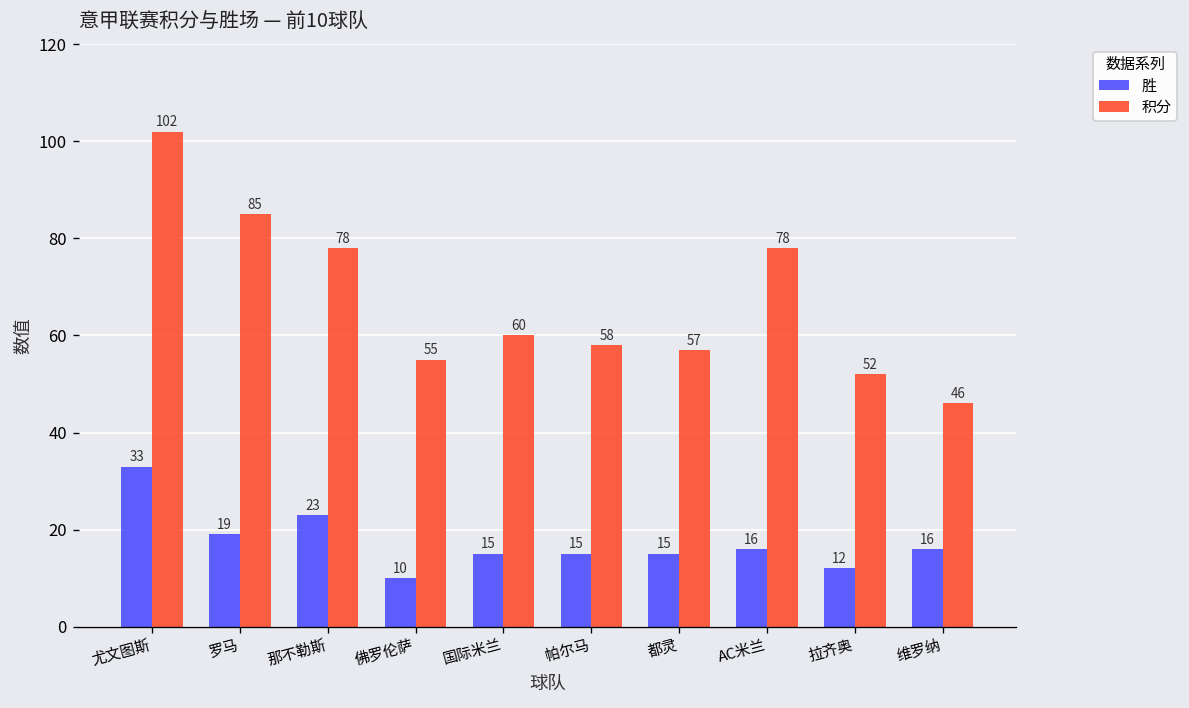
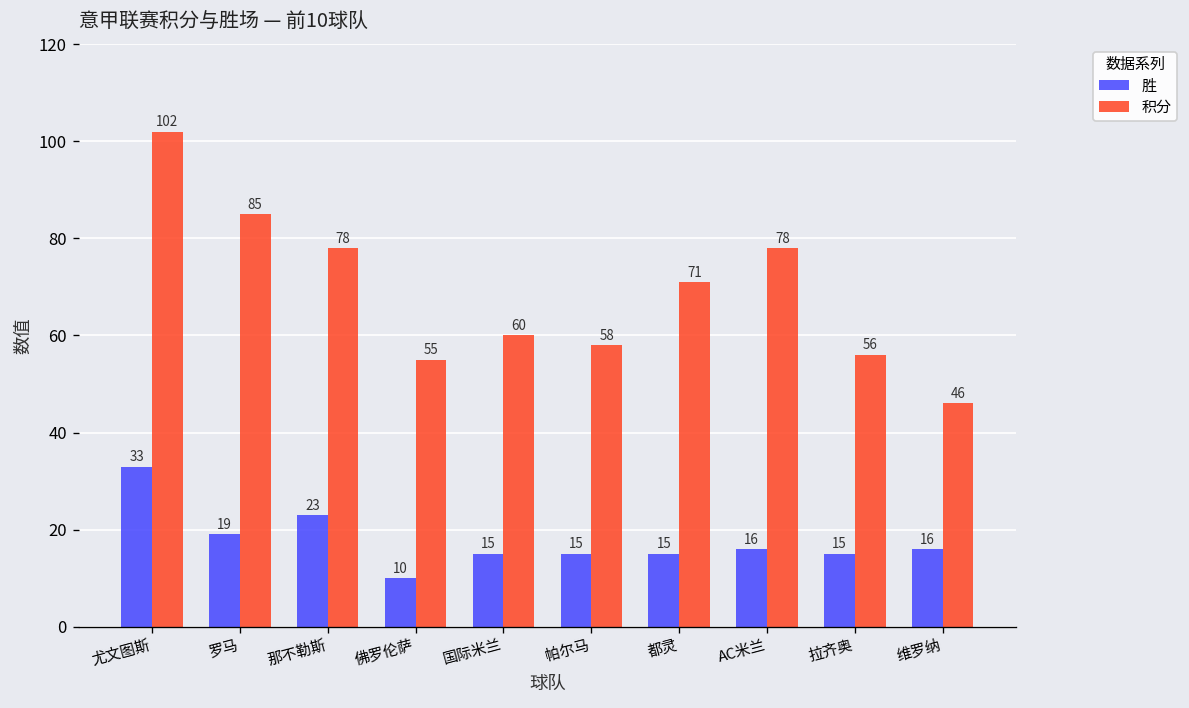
积分, 都灵: 57 -> 71
胜, 拉齐奥: 12 -> 15
积分, 拉齐奥: 52 -> 56
